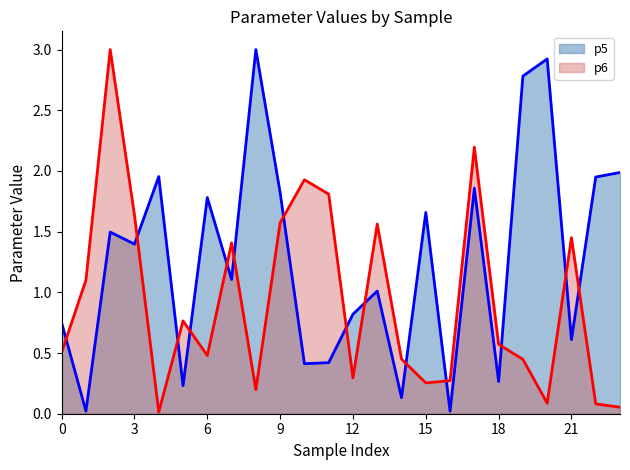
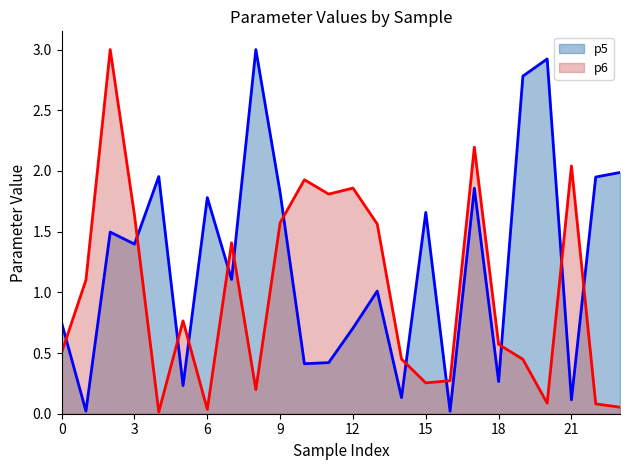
p6, 6: 0.48 -> 0.04
p5, 12: 0.82 -> 0.70
p6, 12: 0.30 -> 1.86
p5, 21: 0.61 -> 0.11
p6, 21: 1.45 -> 2.04
